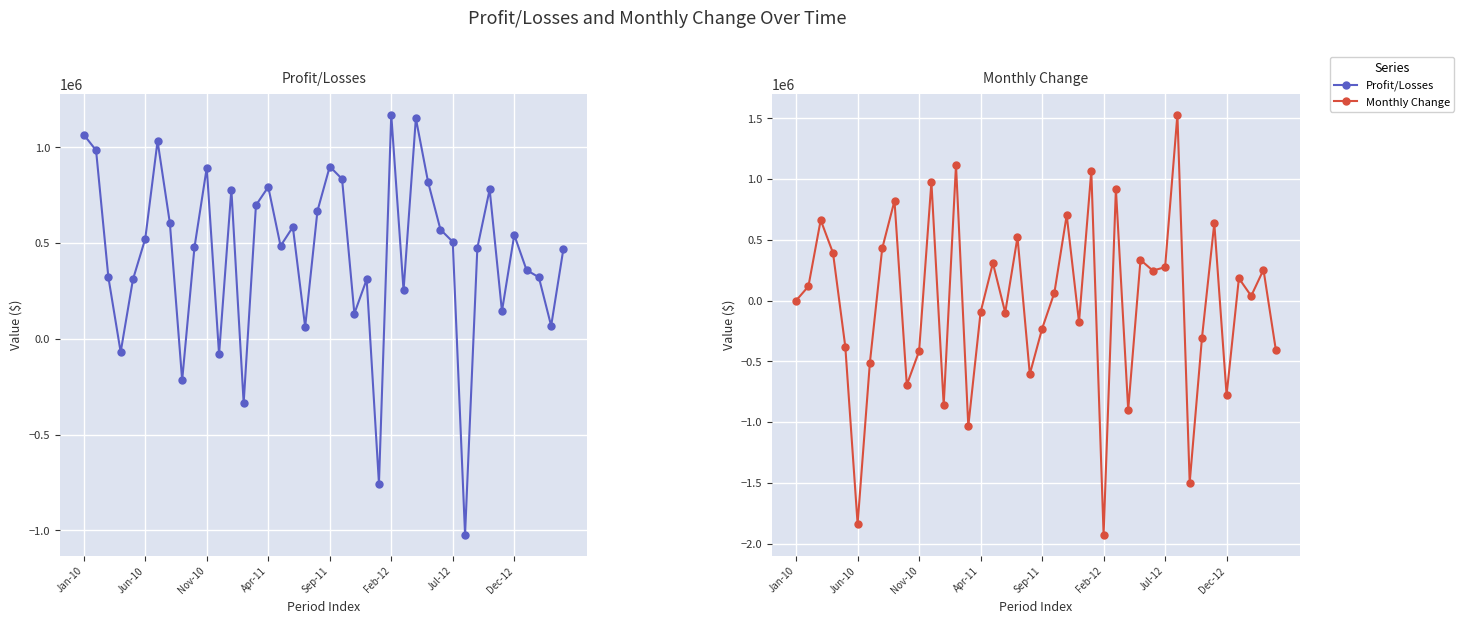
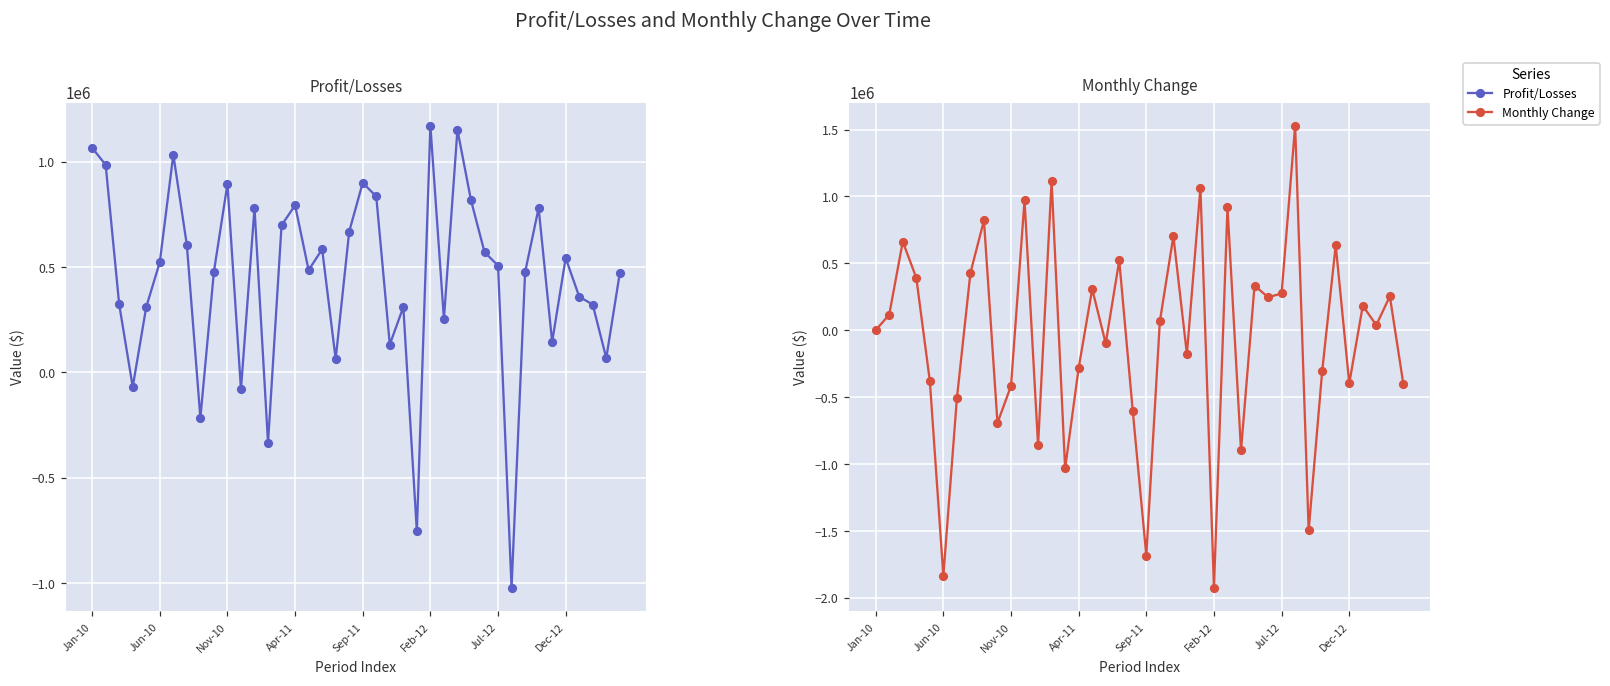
Monthly Change, Apr-11: -100000 -> -280000
Monthly Change, Sep-11: -230000 -> -1690000
Monthly Change, Dec-12: -780000 -> -400000
